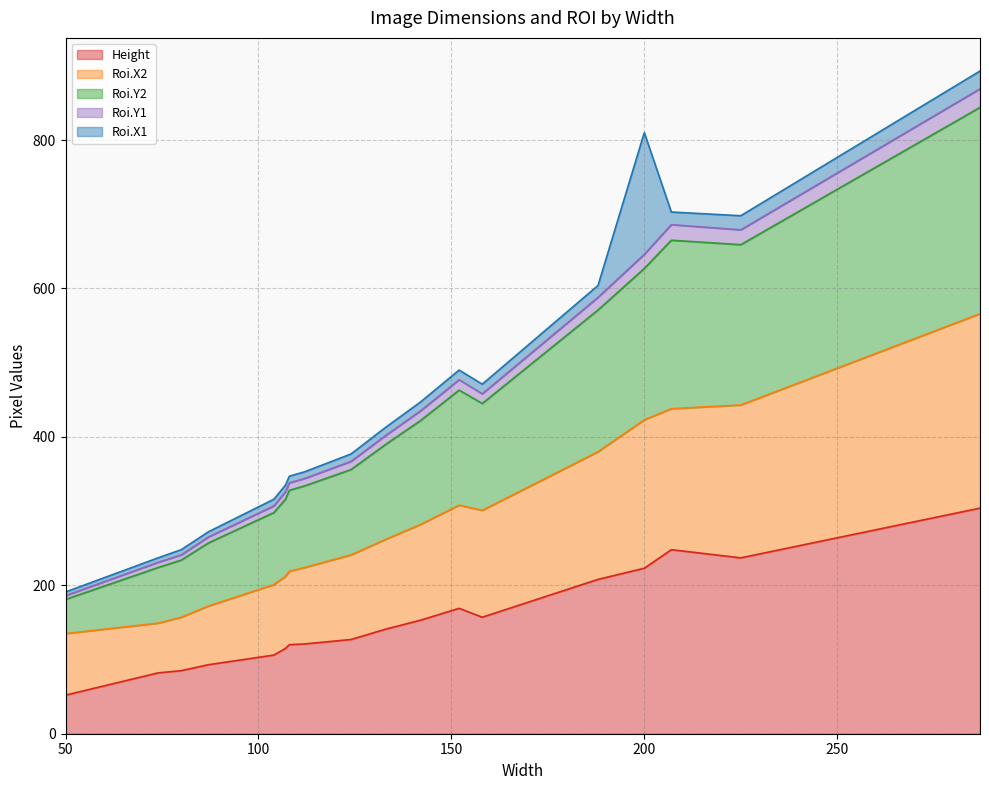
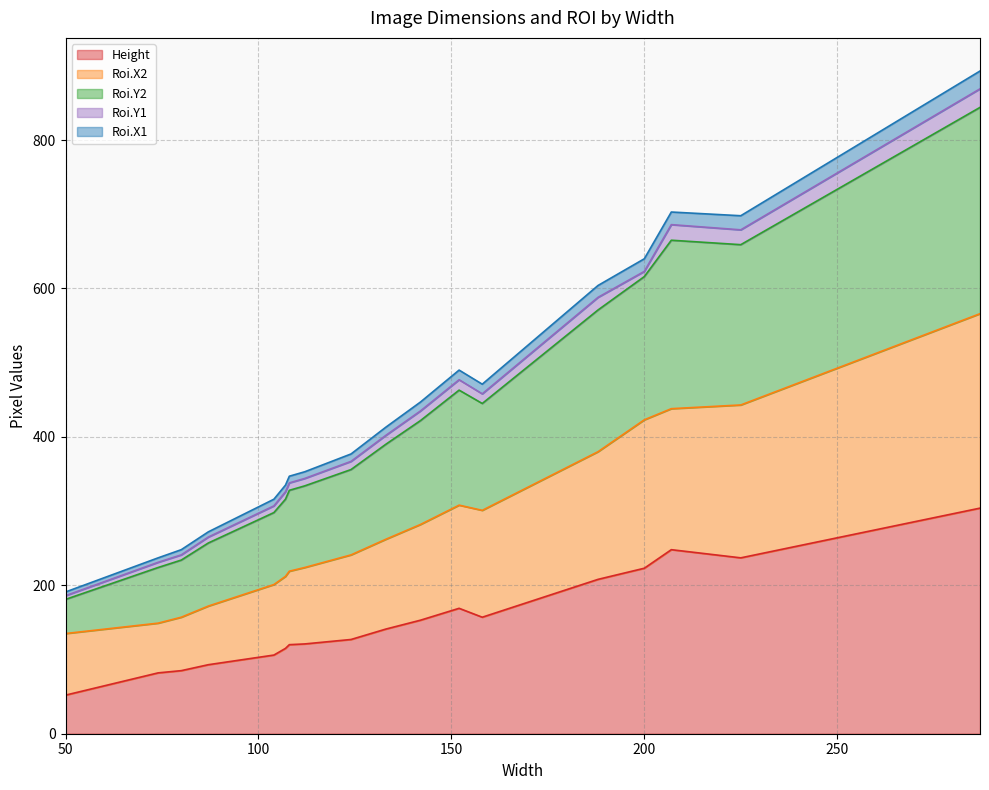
Roi.Y2, 200: 200 -> 190
Roi.Y1, 200: 20 -> 10
Roi.X1, 200: 160 -> 20
